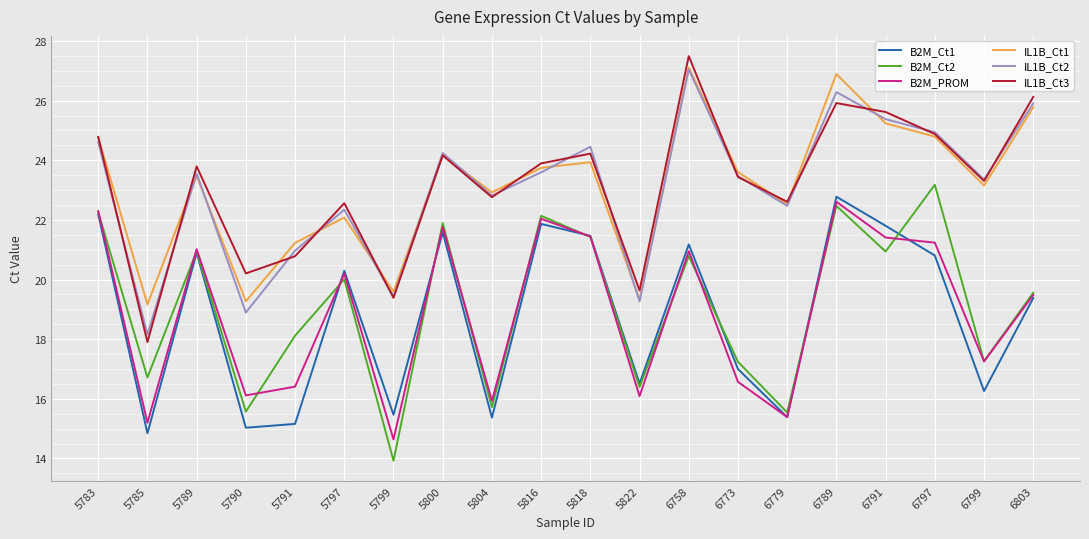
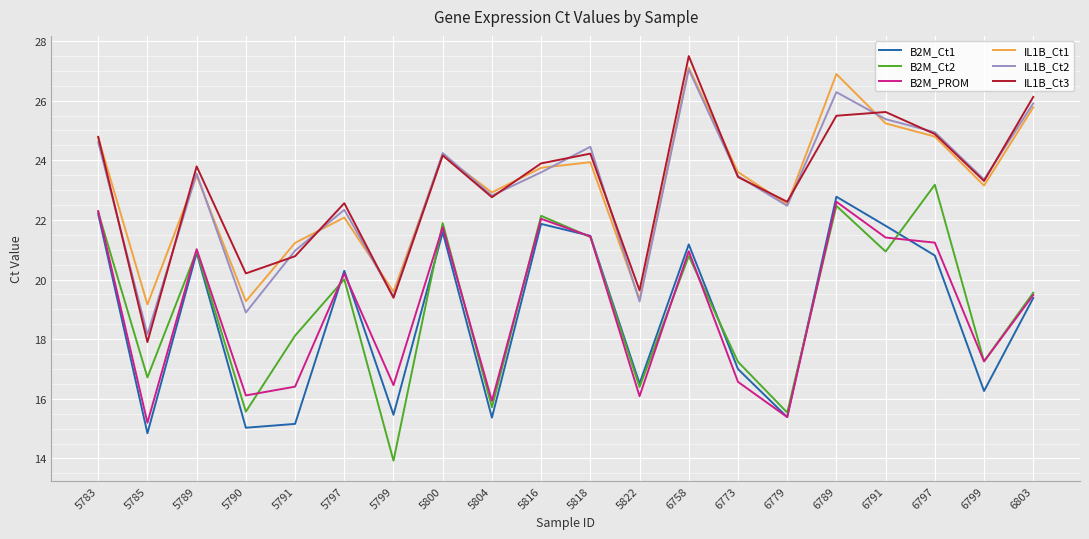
B2M_PROM, 5799: 14.6 -> 16.5
IL1B_Ct3, 6789: 25.9 -> 25.5
